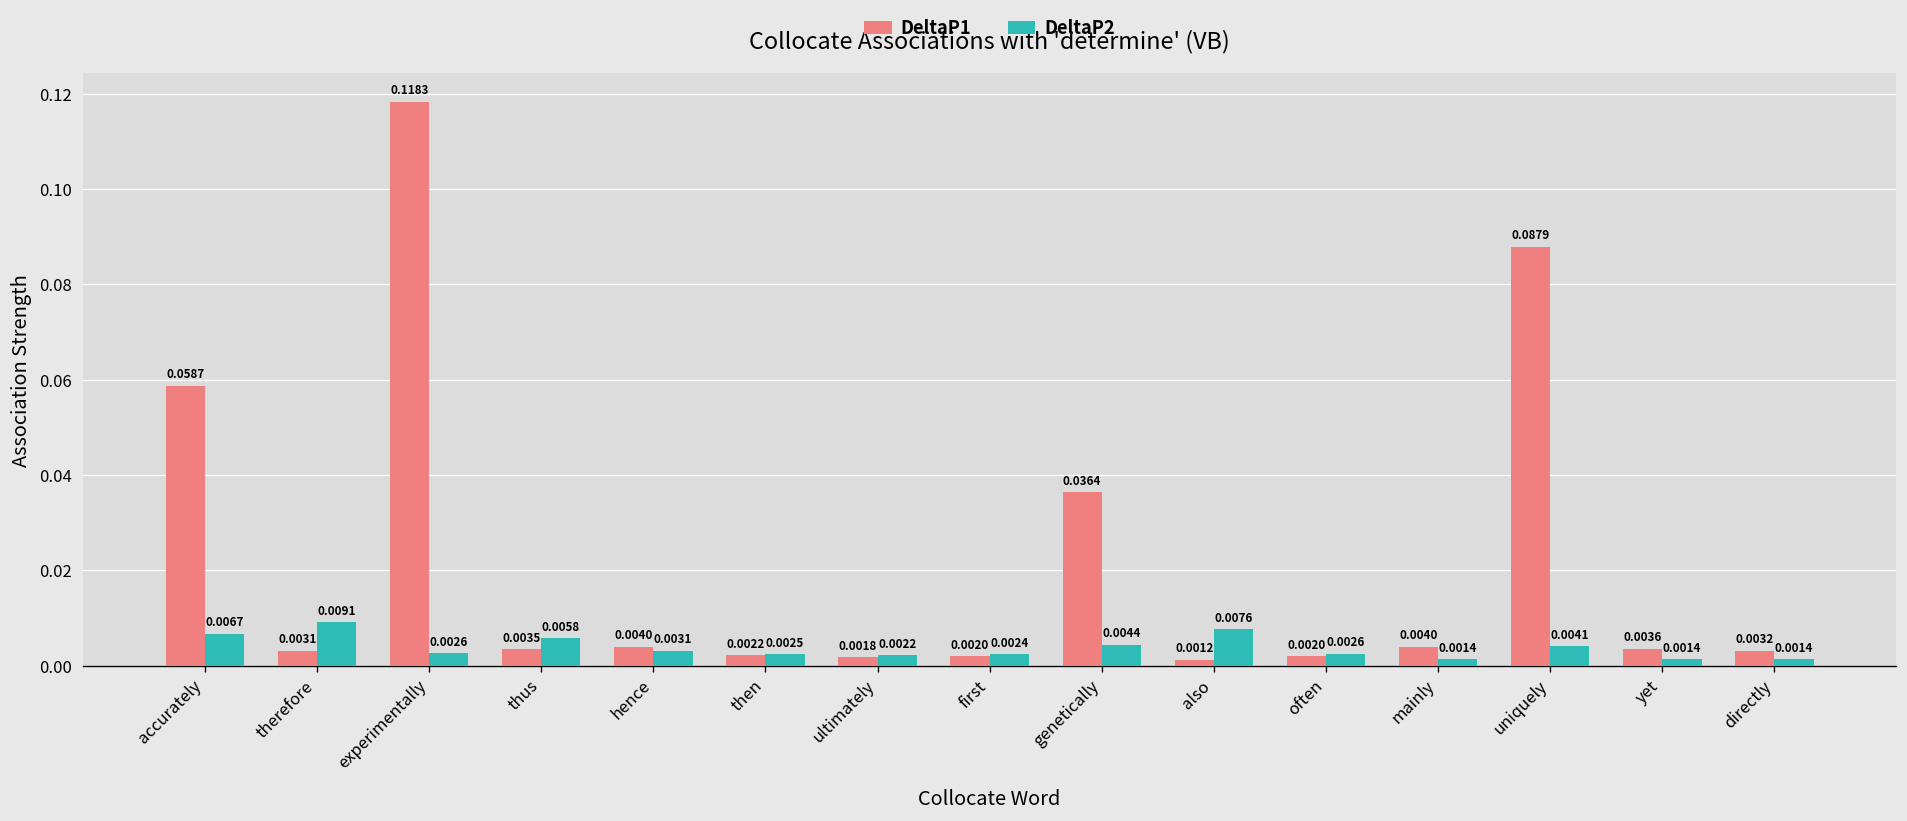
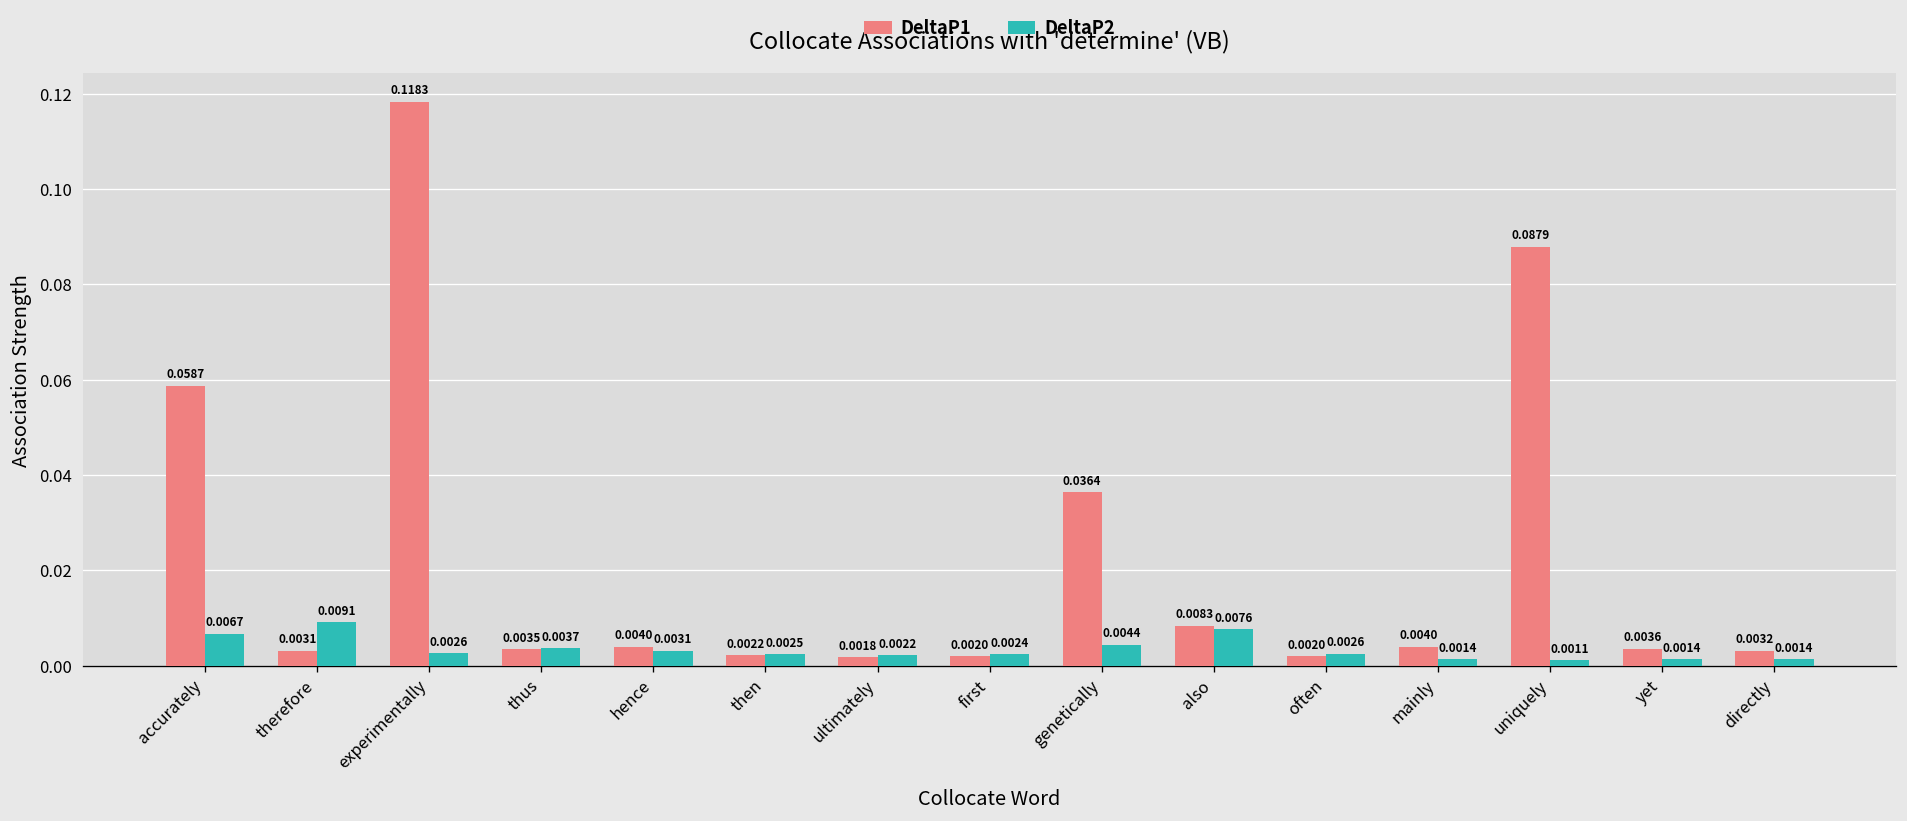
DeltaP2, thus: 0.0058 -> 0.0037
DeltaP1, also: 0.0012 -> 0.0083
DeltaP2, uniquely: 0.0041 -> 0.0011
